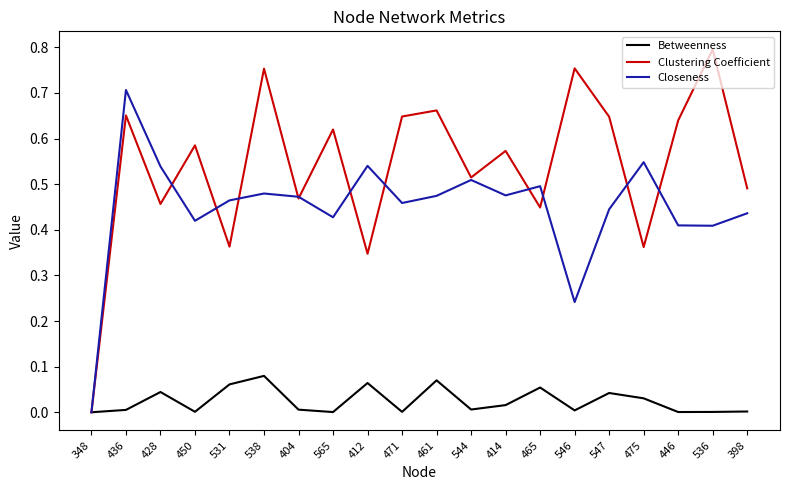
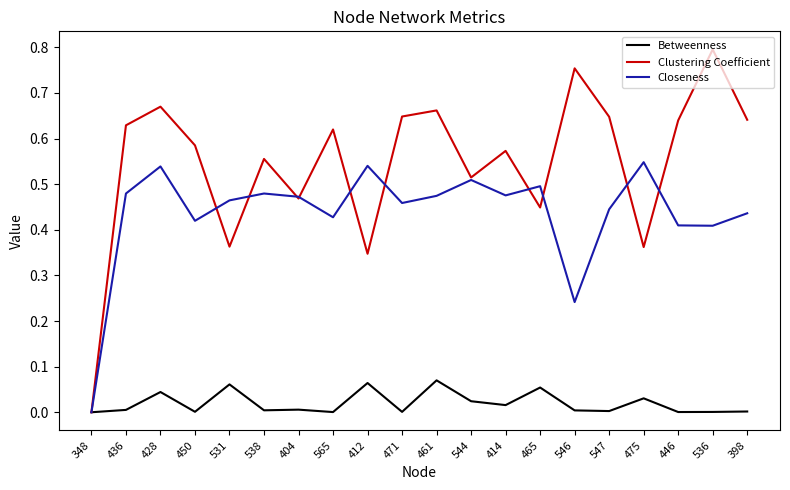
Clustering Coefficient, 436: 0.65 -> 0.63
Closeness, 436: 0.71 -> 0.48
Clustering Coefficient, 428: 0.46 -> 0.67
Betweenness, 538: 0.08 -> 0.00
Clustering Coefficient, 538: 0.75 -> 0.56
Betweenness, 544: 0.01 -> 0.02
Betweenness, 547: 0.04 -> 0.00
Clustering Coefficient, 398: 0.49 -> 0.64
